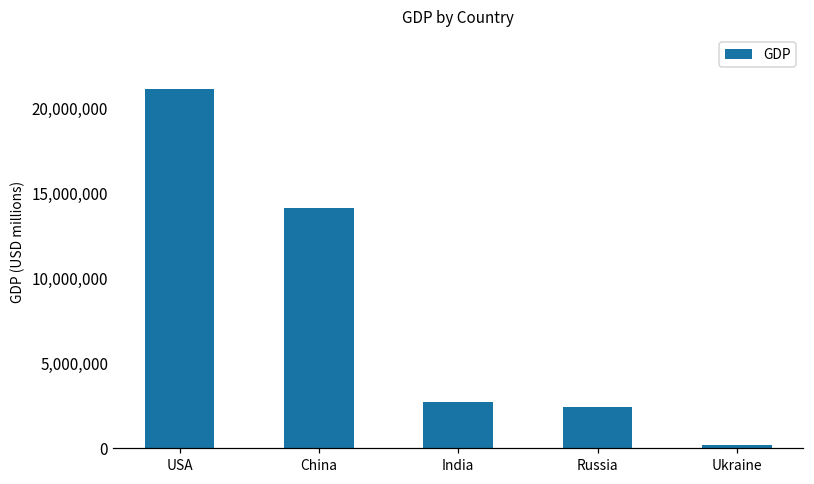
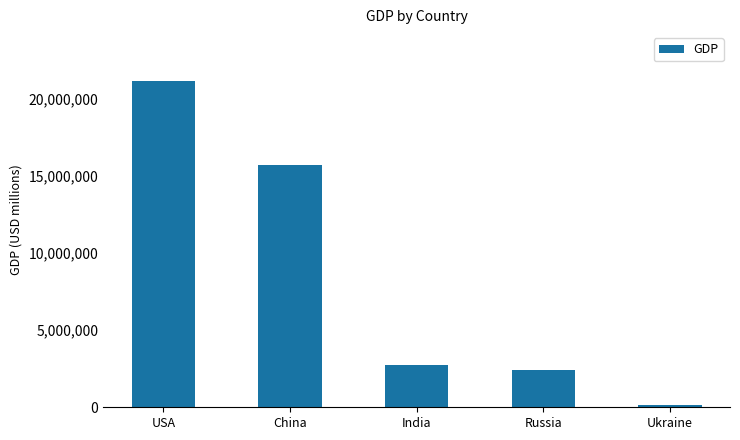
China: 14,100,000 -> 15,700,000
